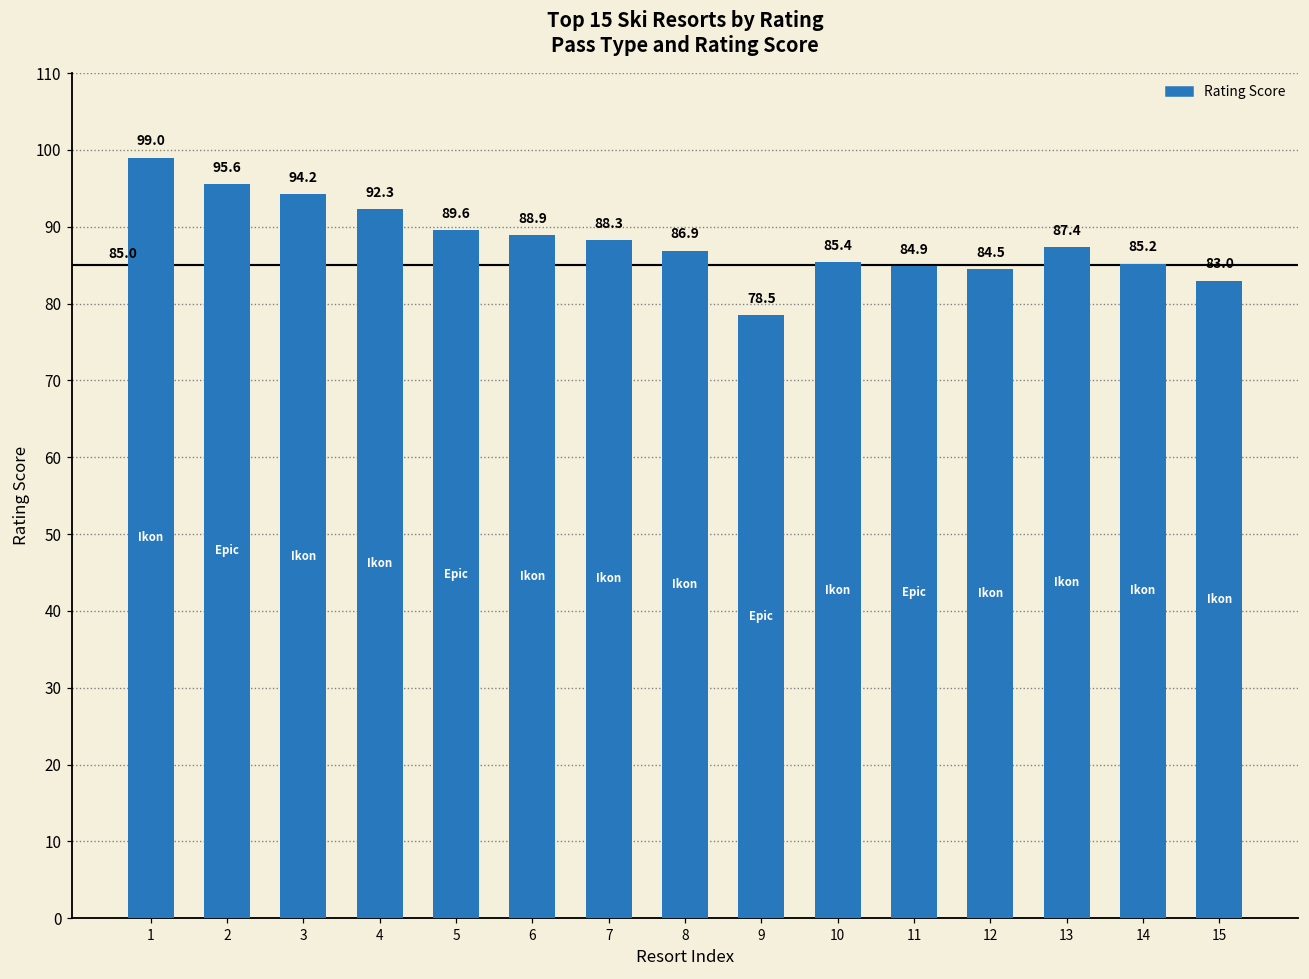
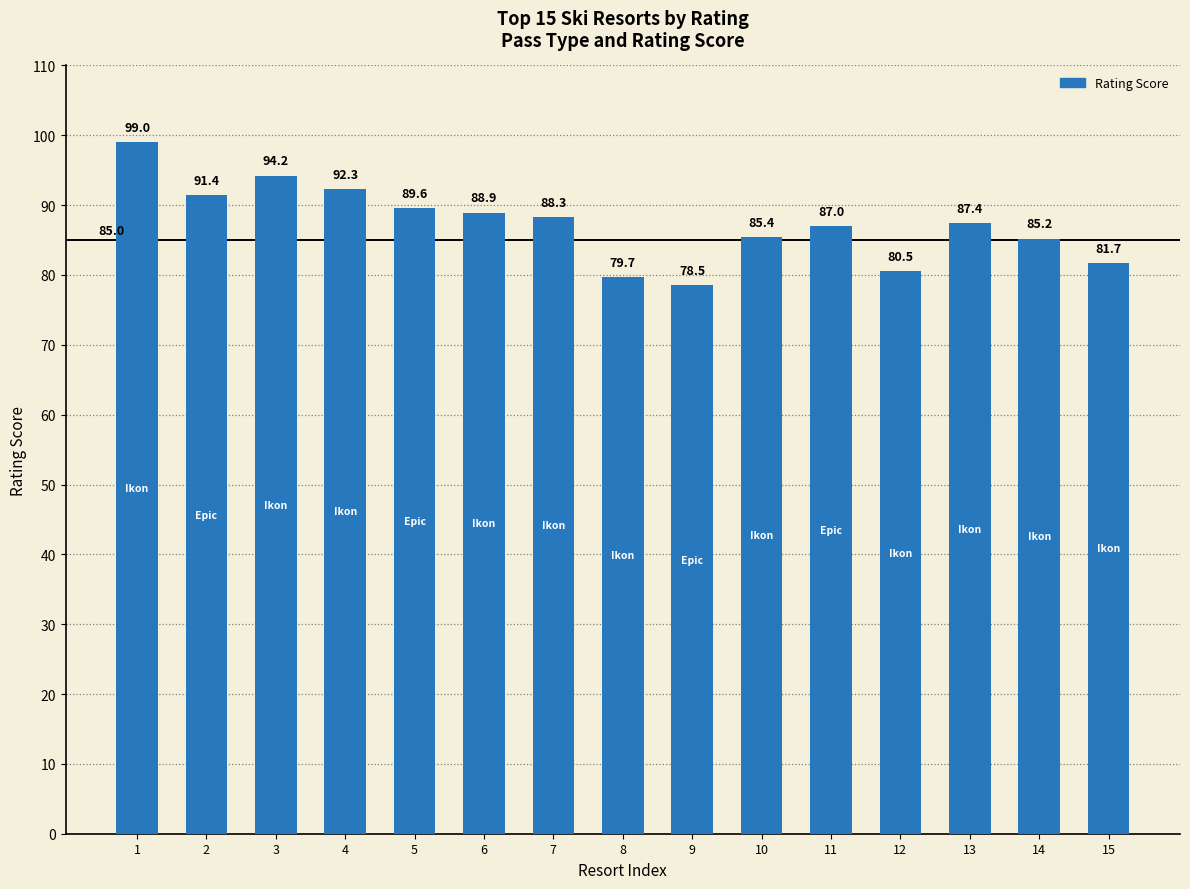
2: 95.6 -> 91.4
8: 86.9 -> 79.7
11: 84.9 -> 87.0
12: 84.5 -> 80.5
15: 83.0 -> 81.7
